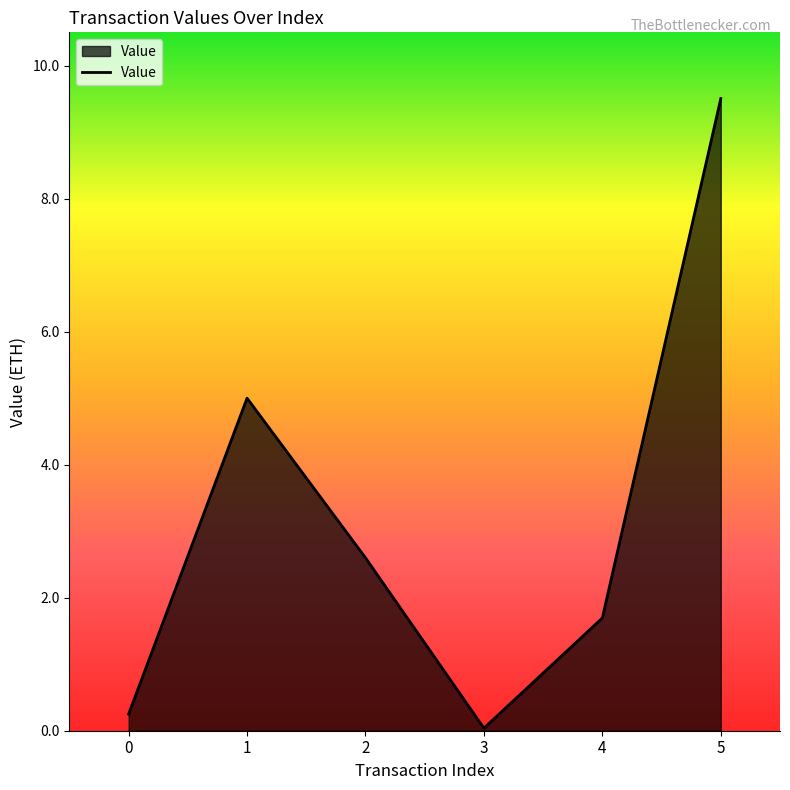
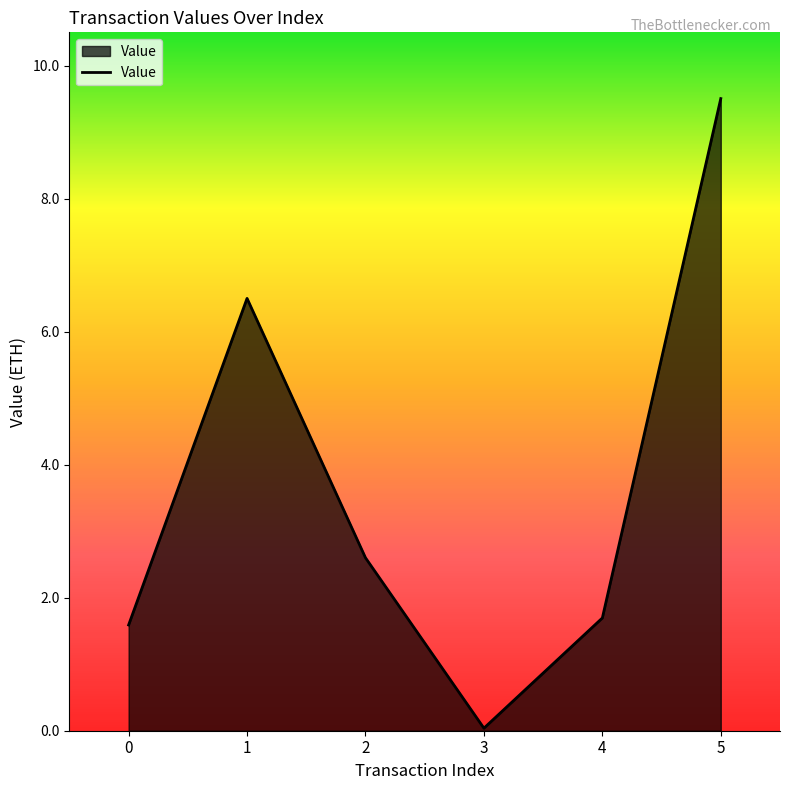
0: 0.3 -> 1.6
1: 5.0 -> 6.5
